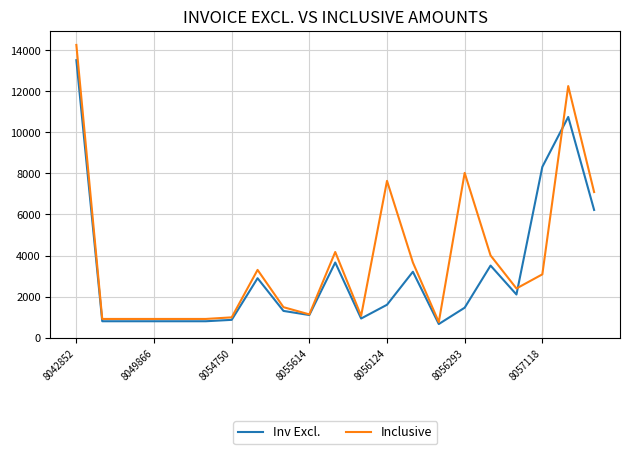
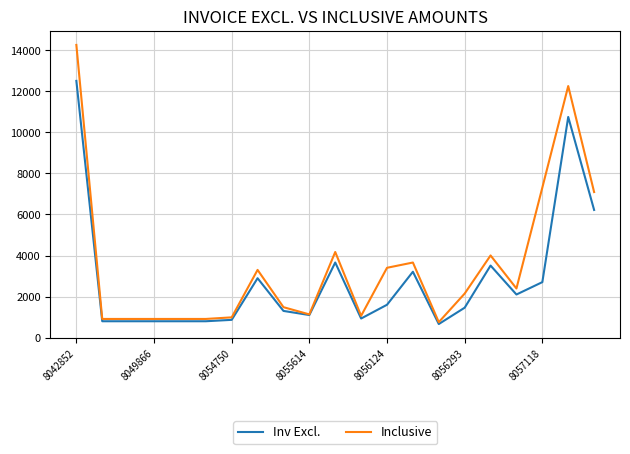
Inv Excl., 8042852: 13500 -> 12500
Inclusive, 8056124: 7600 -> 3400
Inclusive, 8056293: 8000 -> 2100
Inv Excl., 8057118: 8300 -> 2700
Inclusive, 8057118: 3100 -> 7300
